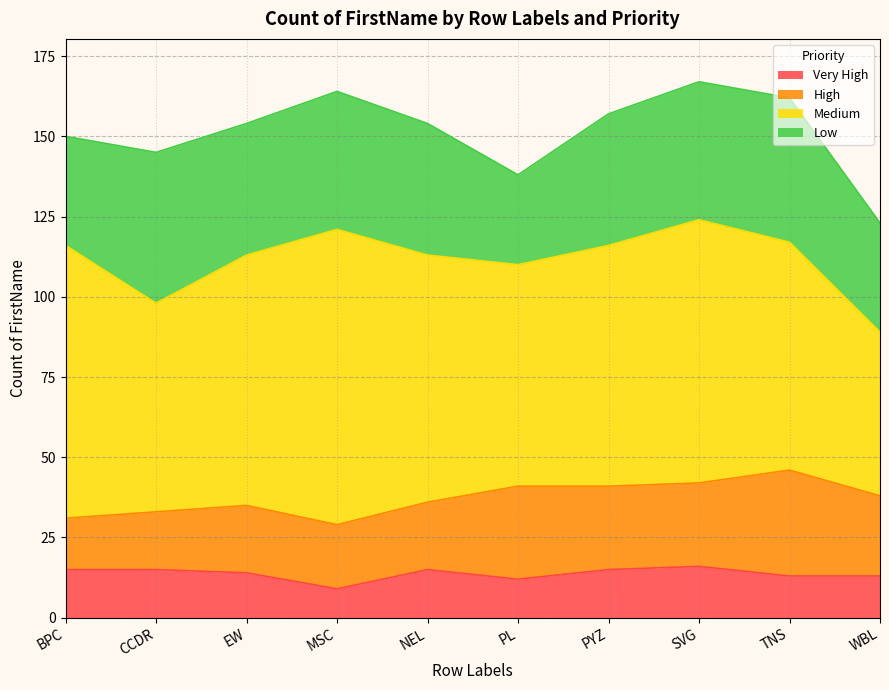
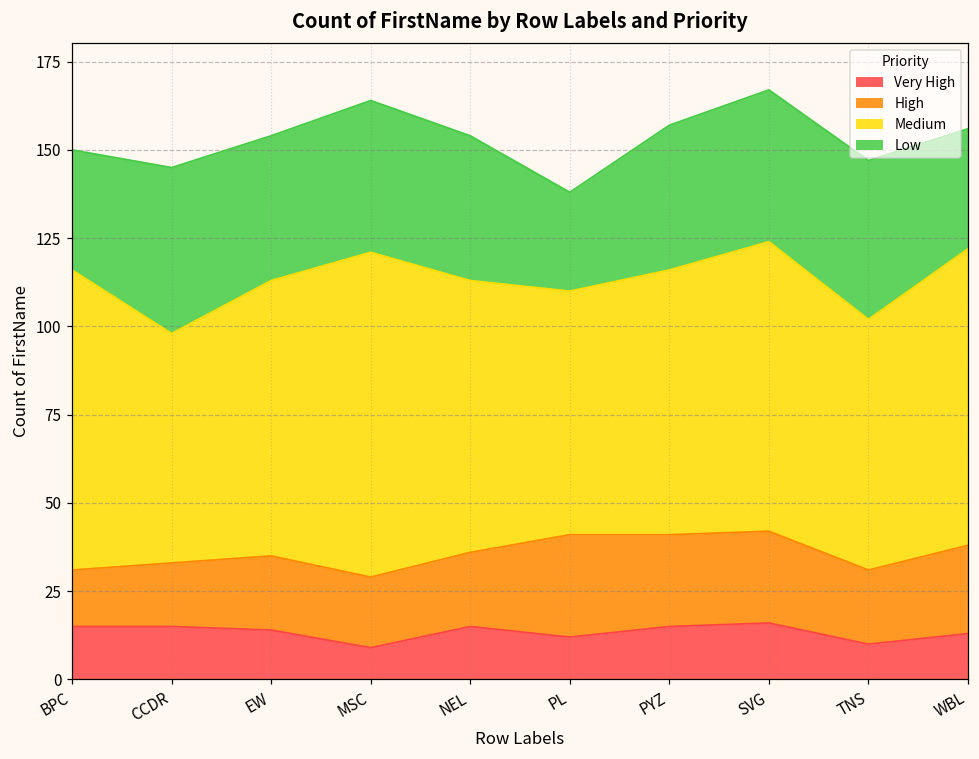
Very High, TNS: 13 -> 10
High, TNS: 33 -> 21
Medium, WBL: 51 -> 84
